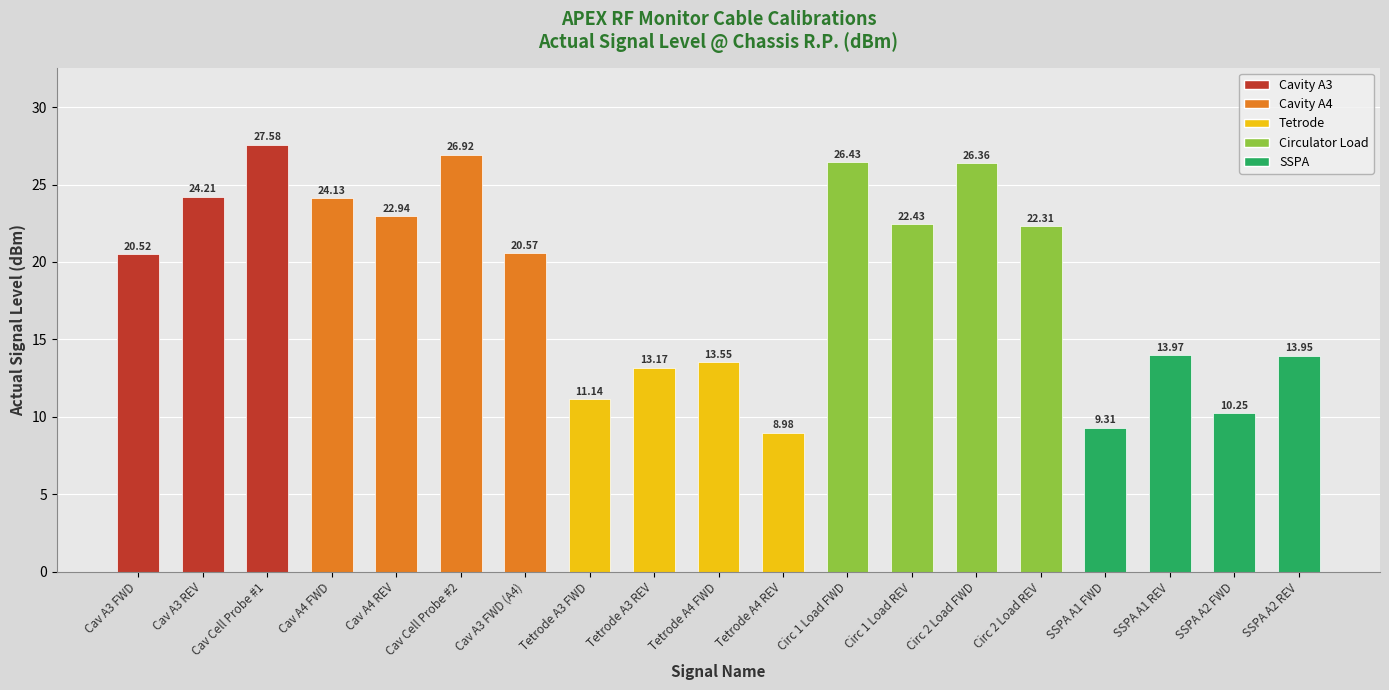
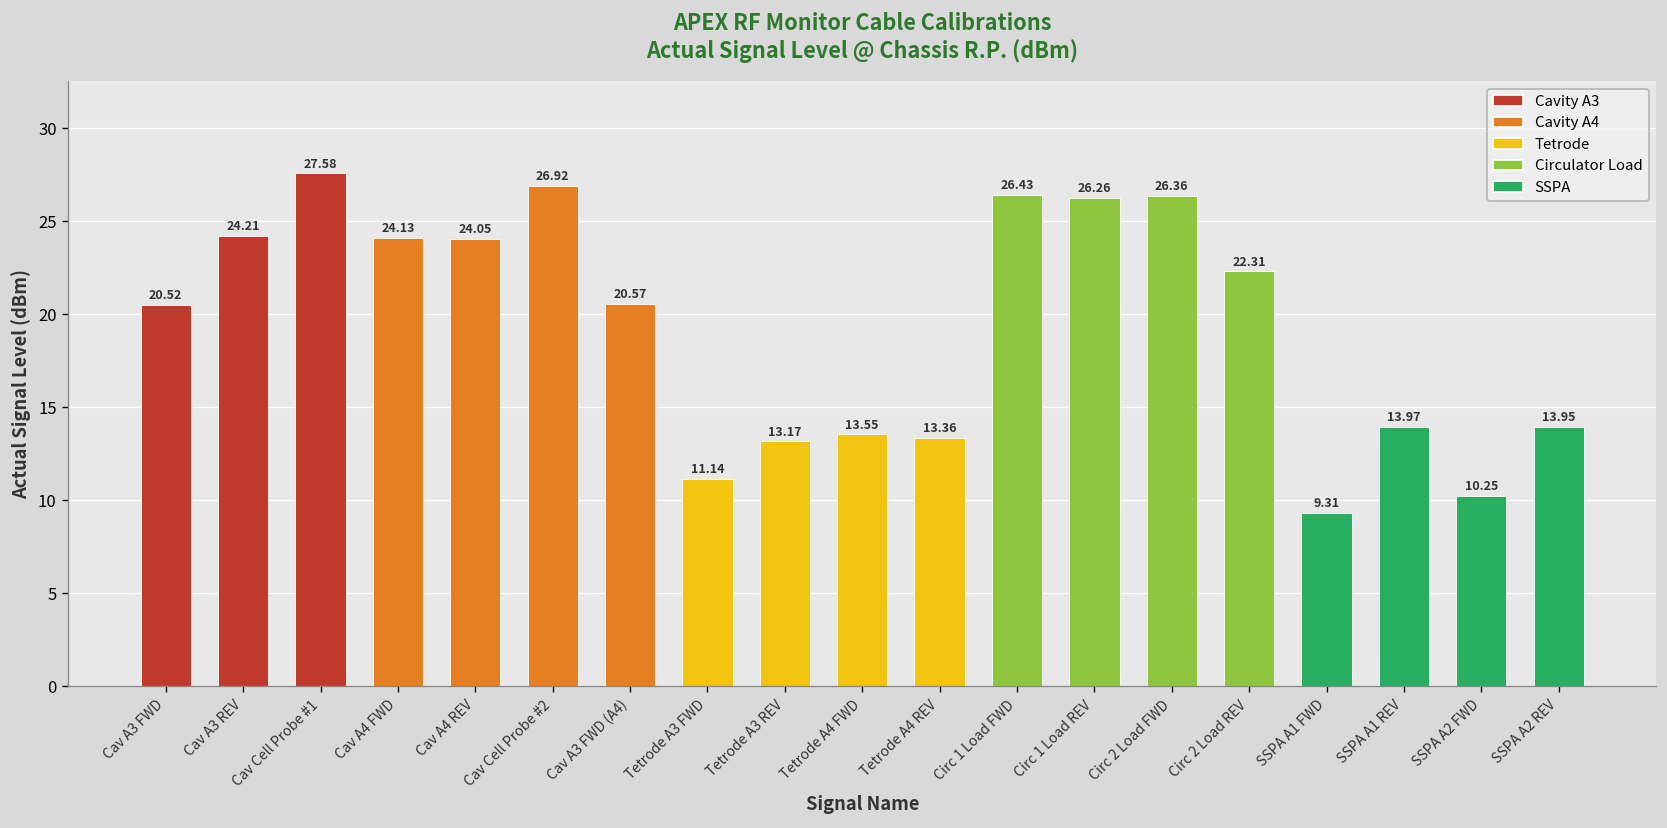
Cav A4 REV: 22.94 -> 24.05
Tetrode A4 REV: 8.98 -> 13.36
Circ 1 Load REV: 22.43 -> 26.26
